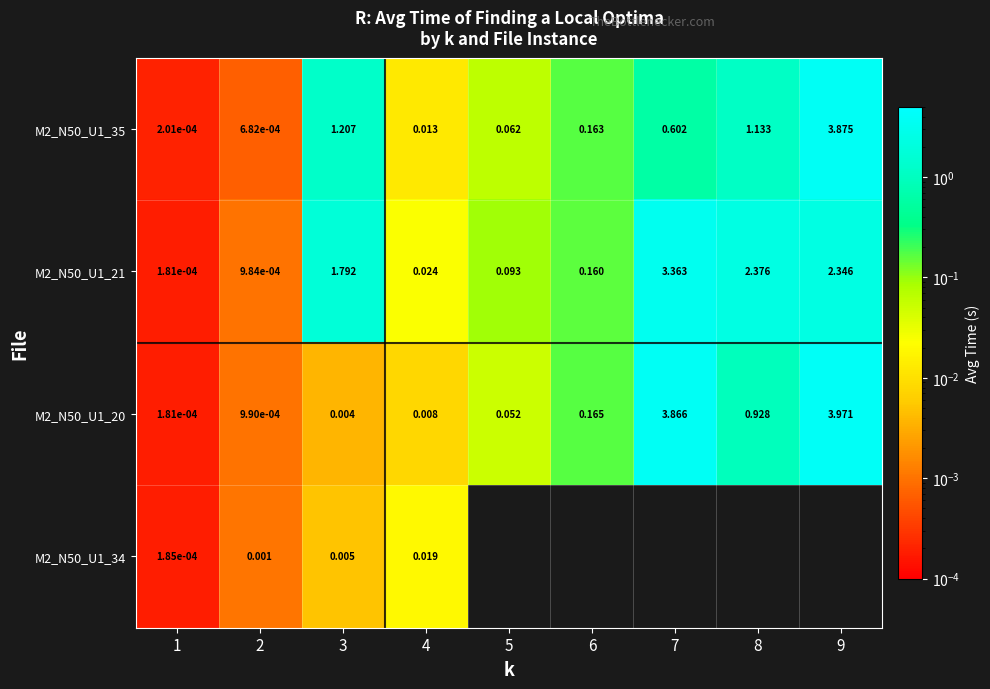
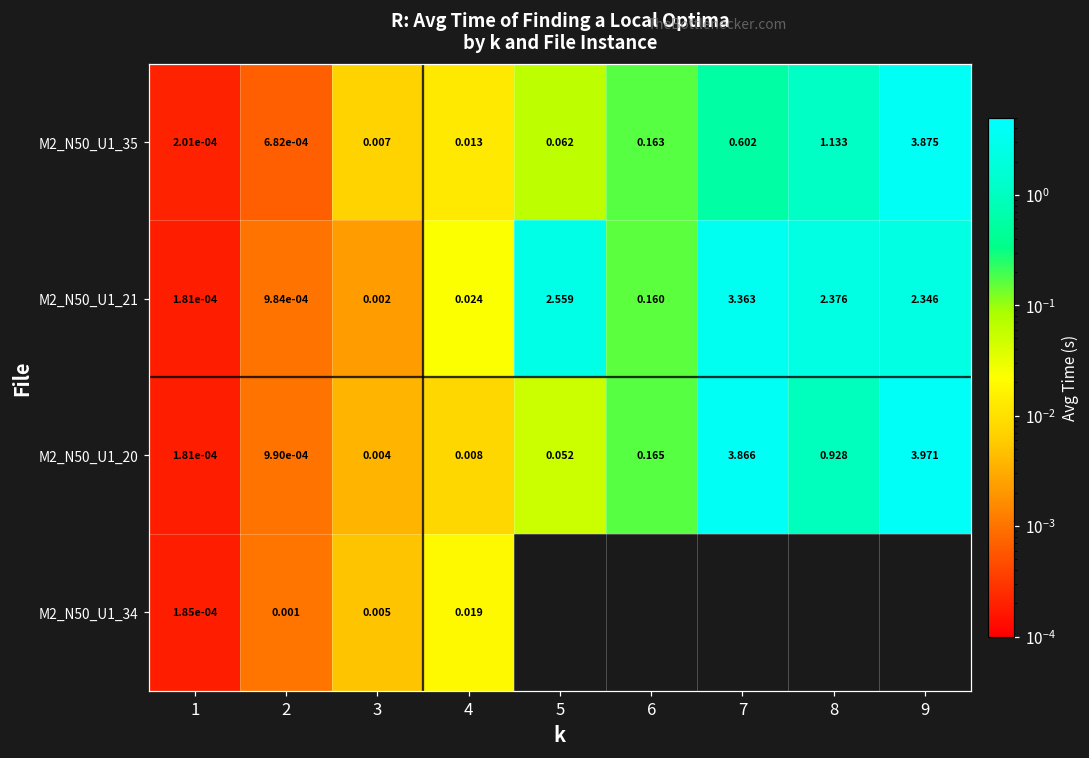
M2_N50_U1_35, 3: 1.207 -> 0.007
M2_N50_U1_21, 3: 1.792 -> 0.002
M2_N50_U1_21, 5: 0.093 -> 2.559
